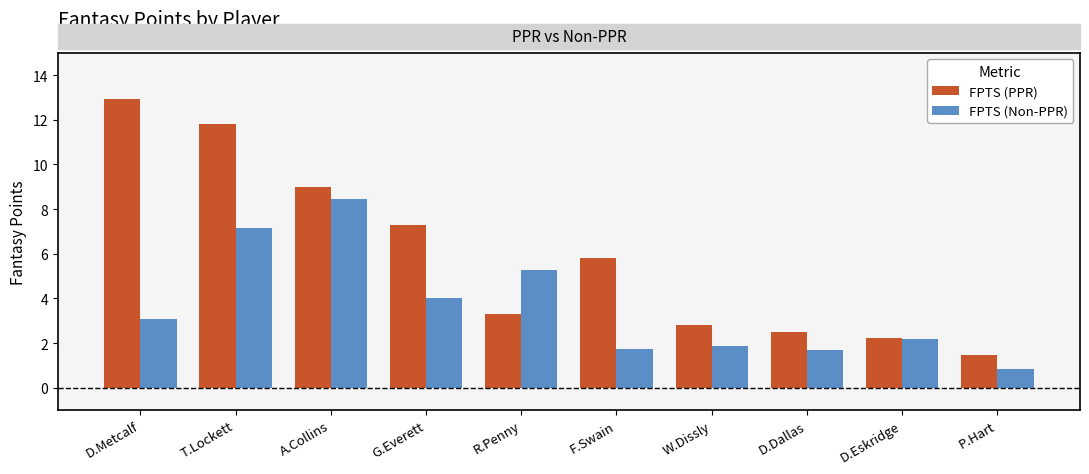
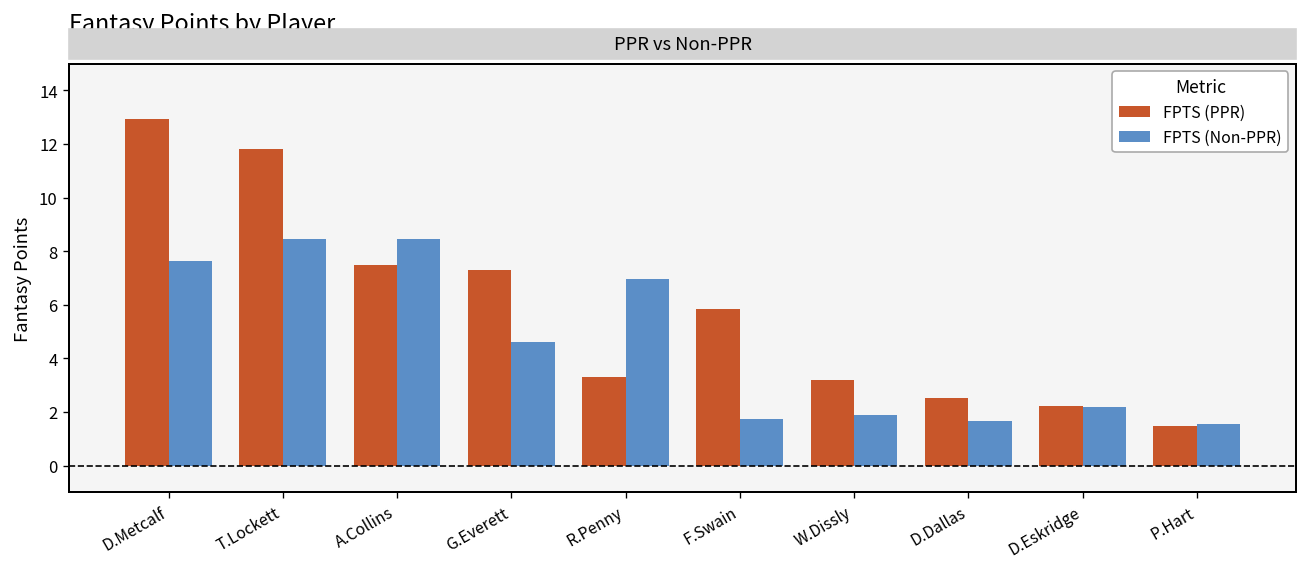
FPTS (Non-PPR), D.Metcalf: 3.1 -> 7.6
FPTS (Non-PPR), T.Lockett: 7.2 -> 8.4
FPTS (PPR), A.Collins: 9.0 -> 7.5
FPTS (Non-PPR), G.Everett: 4.0 -> 4.6
FPTS (Non-PPR), R.Penny: 5.3 -> 7.0
FPTS (PPR), W.Dissly: 2.8 -> 3.2
FPTS (Non-PPR), P.Hart: 0.8 -> 1.5
